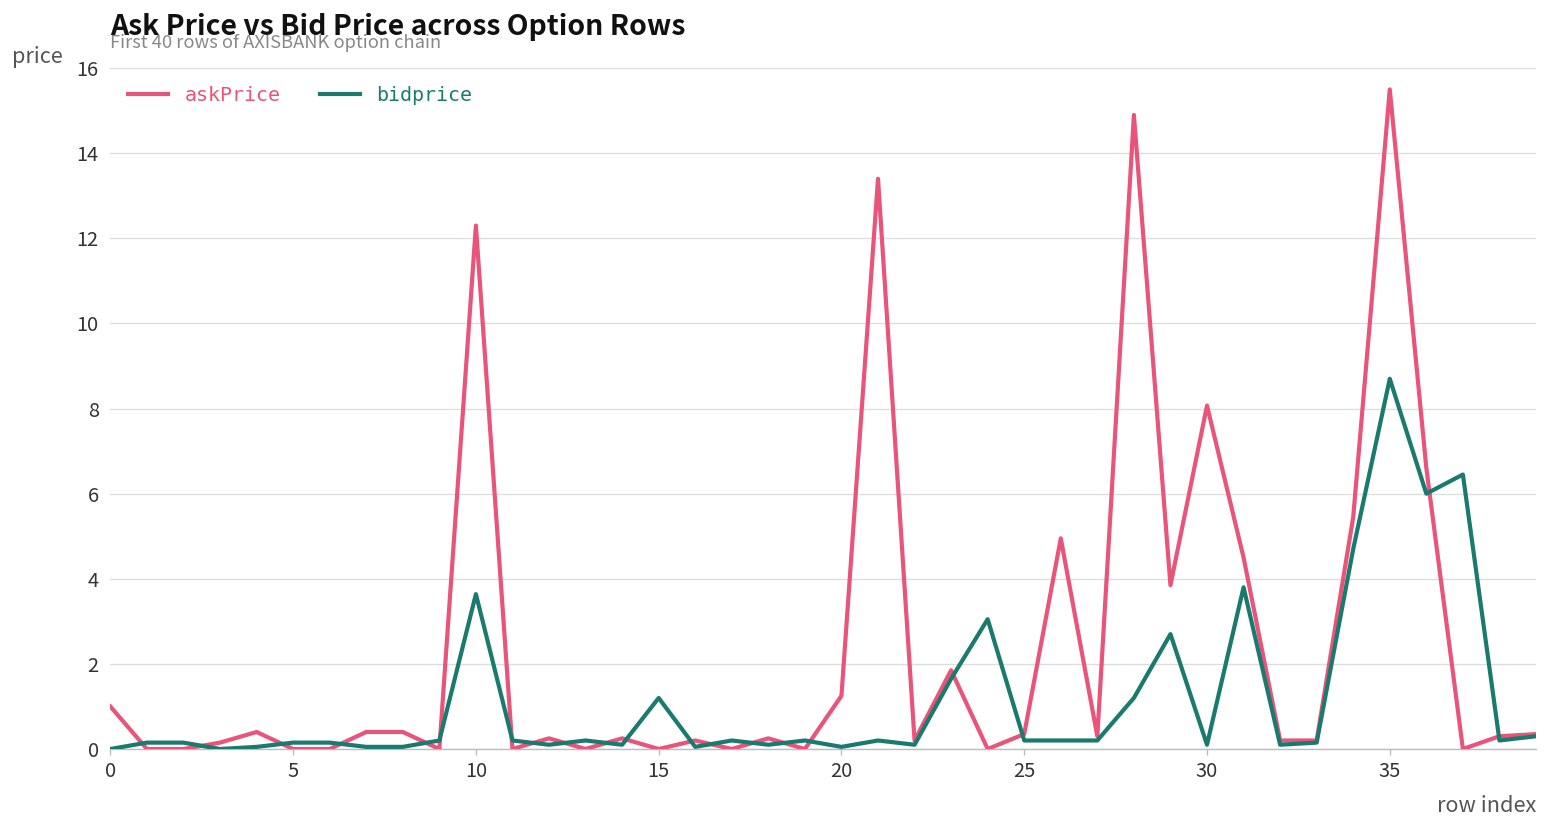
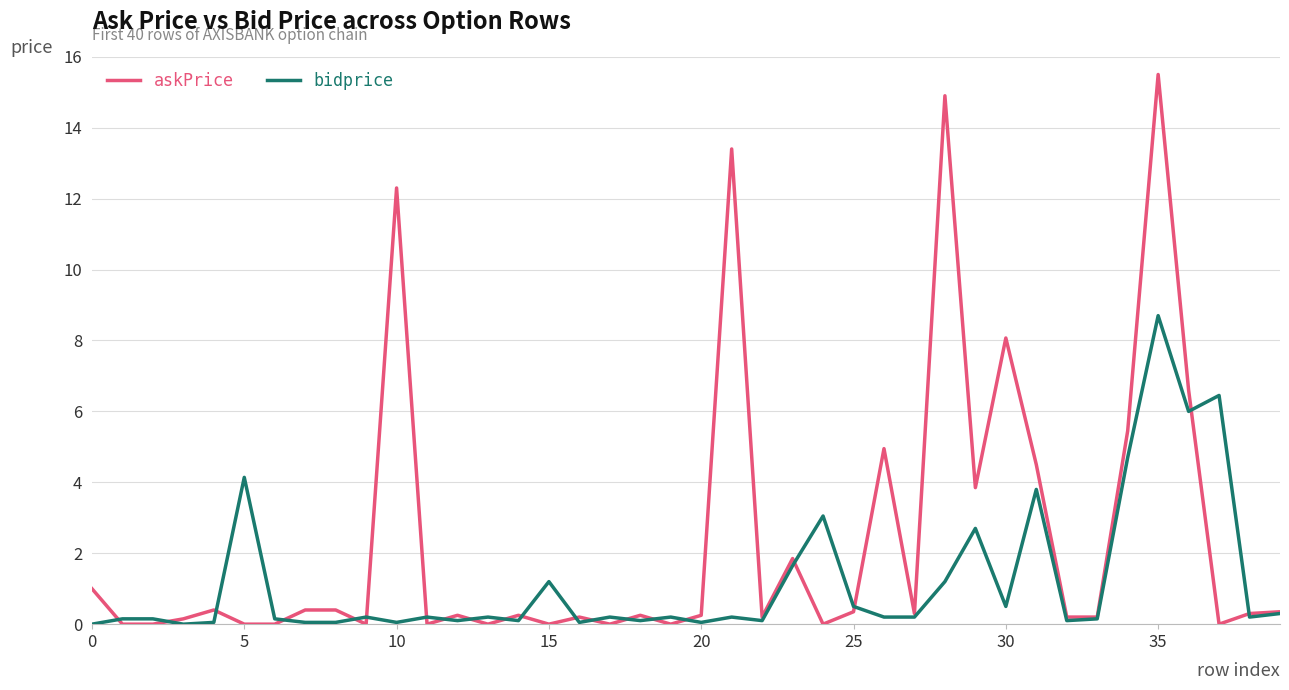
bidprice, 5: 0.2 -> 4.1
bidprice, 10: 3.6 -> 0.1
askPrice, 20: 1.3 -> 0.3
bidprice, 25: 0.2 -> 0.5
bidprice, 30: 0.1 -> 0.5
